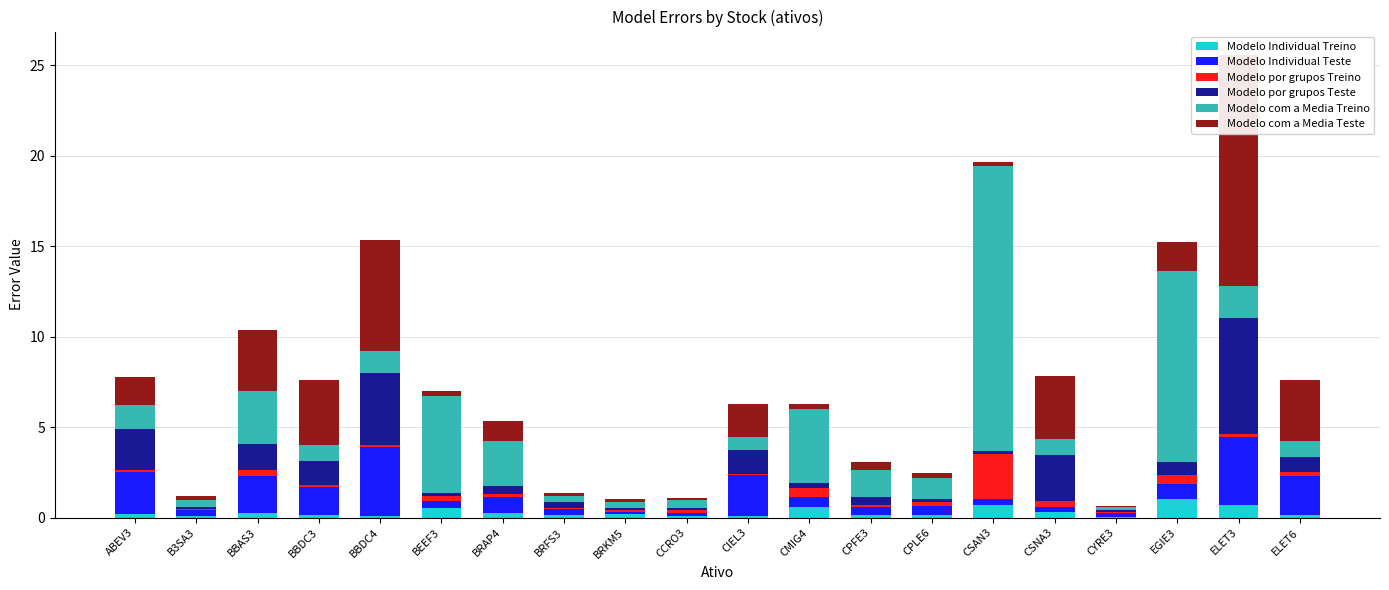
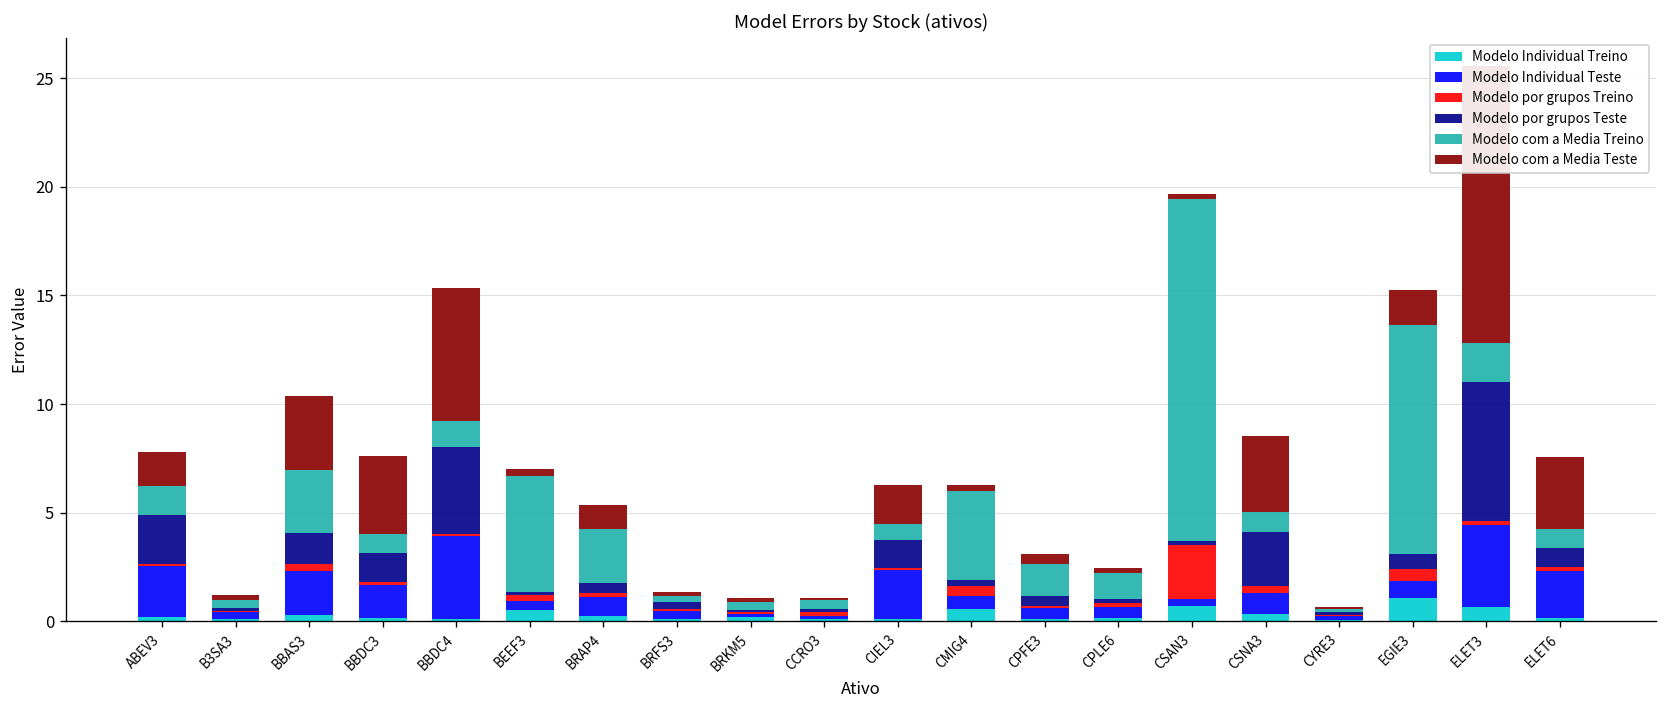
Modelo Individual Teste, CSNA3: 0.3 -> 1.0
